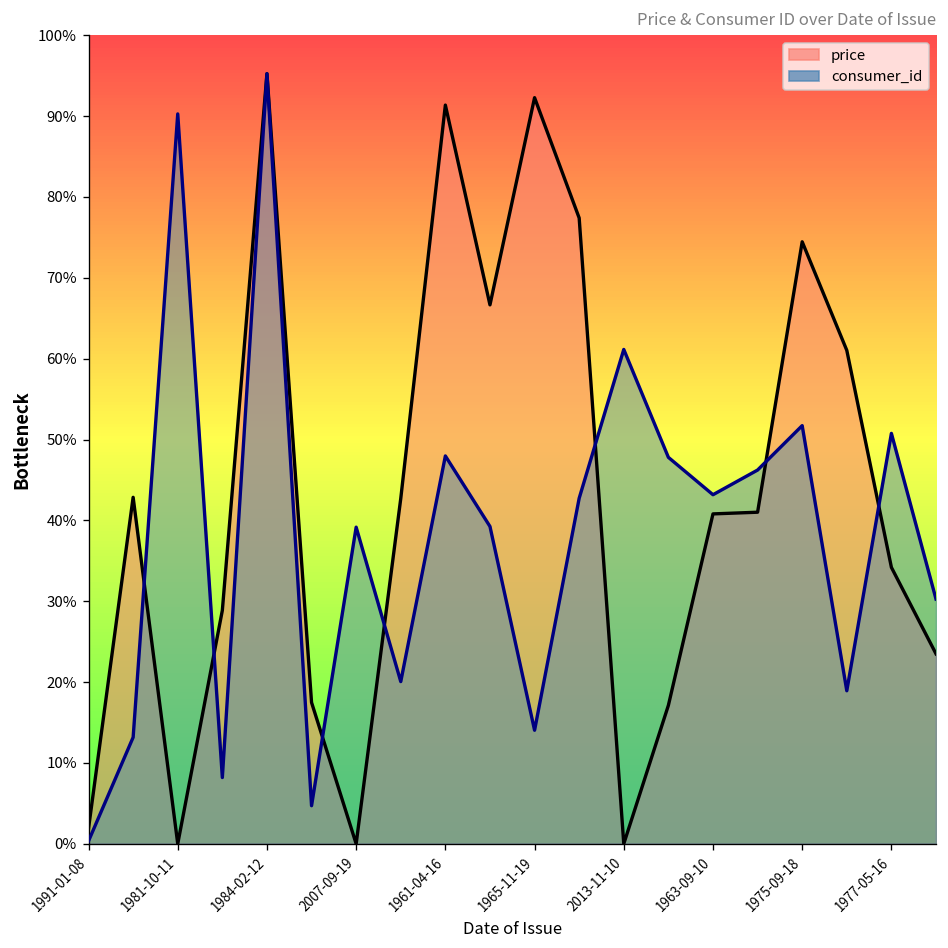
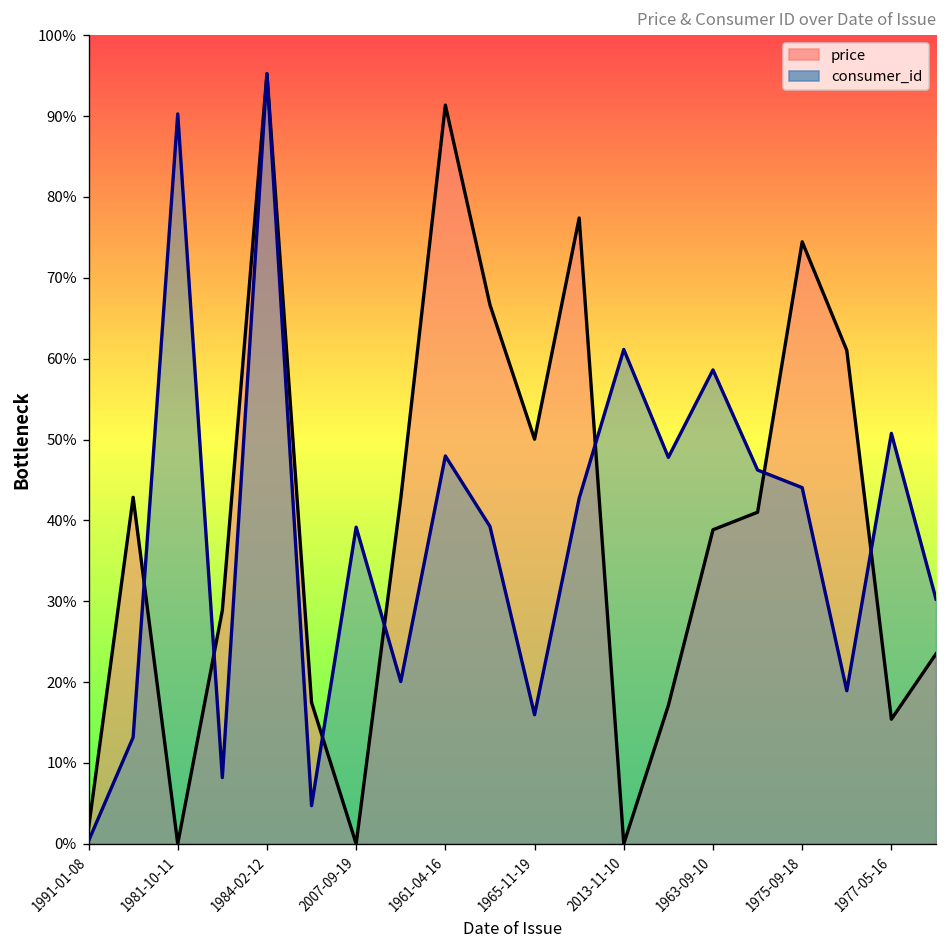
price, 1965-11-19: 92% -> 50%
consumer_id, 1965-11-19: 14% -> 16%
price, 1963-09-10: 41% -> 39%
consumer_id, 1963-09-10: 43% -> 59%
consumer_id, 1975-09-18: 52% -> 44%
price, 1977-05-16: 34% -> 15%
